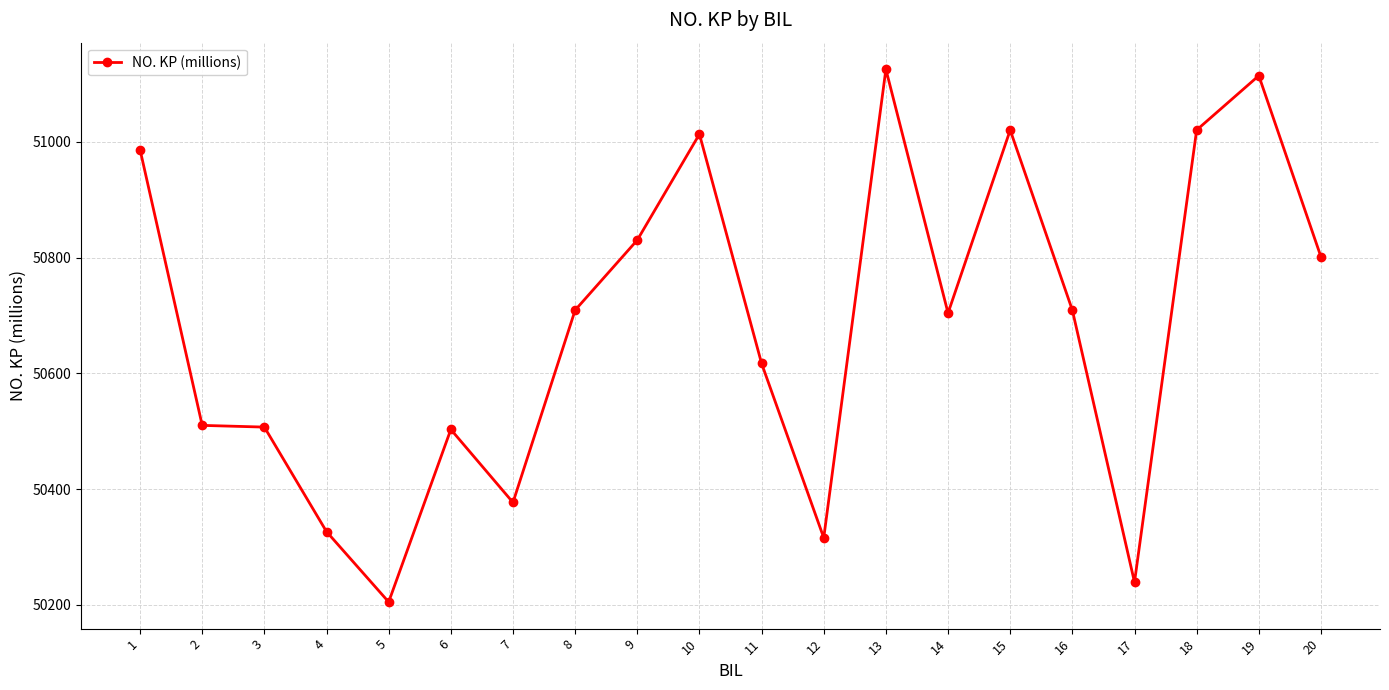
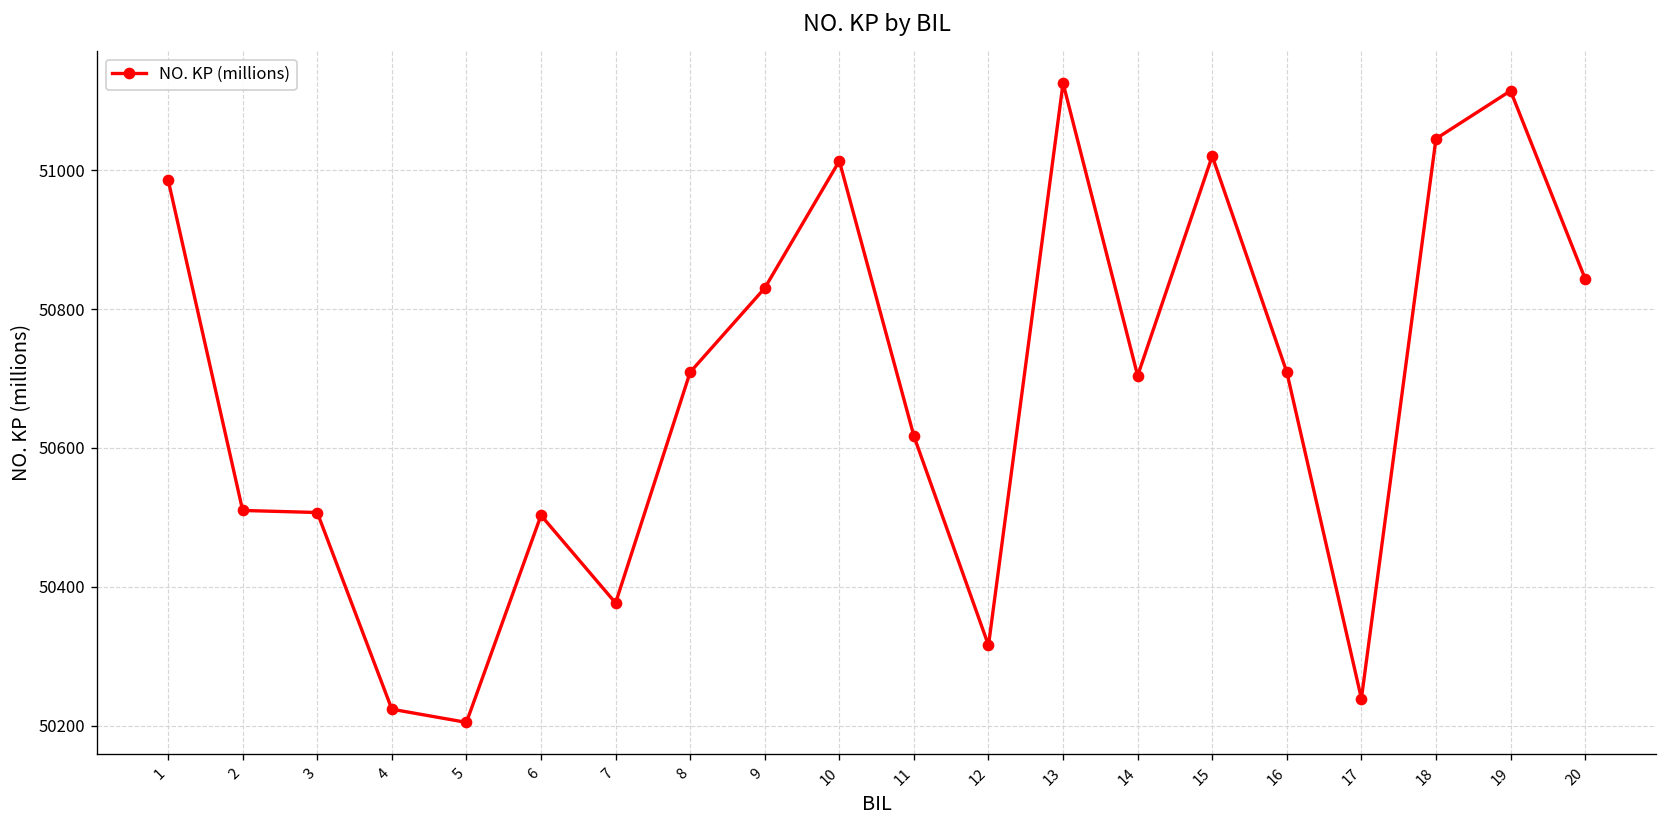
4: 50330 -> 50220
18: 51020 -> 51050
20: 50800 -> 50840
